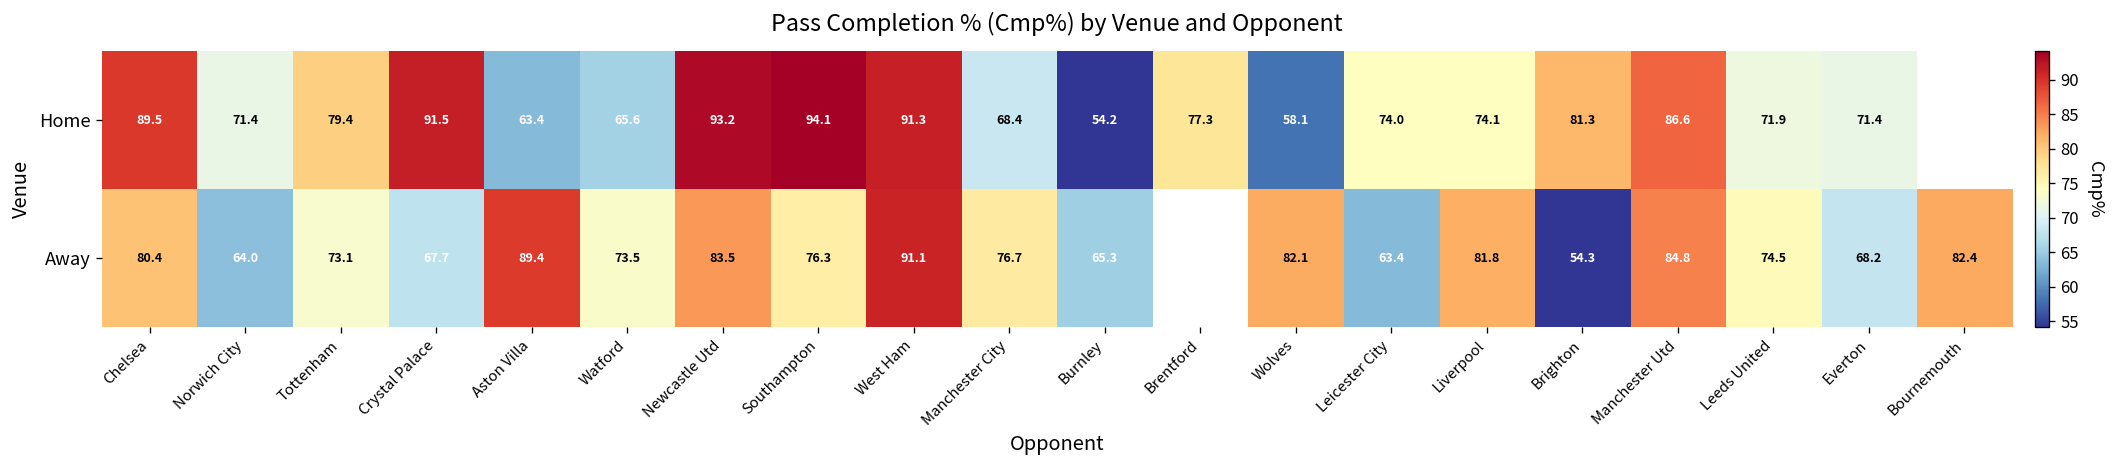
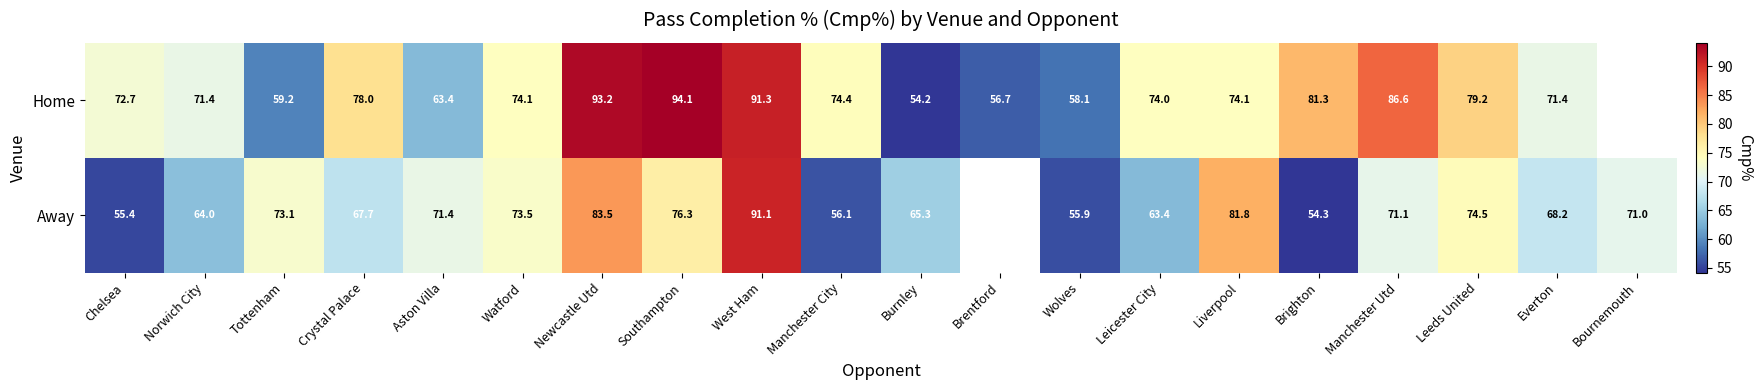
Home, Chelsea: 89.5 -> 72.7
Home, Tottenham: 79.4 -> 59.2
Home, Crystal Palace: 91.5 -> 78.0
Home, Watford: 65.6 -> 74.1
Home, Manchester City: 68.4 -> 74.4
Home, Brentford: 77.3 -> 56.7
Home, Leeds United: 71.9 -> 79.2
Away, Chelsea: 80.4 -> 55.4
Away, Aston Villa: 89.4 -> 71.4
Away, Manchester City: 76.7 -> 56.1
Away, Wolves: 82.1 -> 55.9
Away, Manchester Utd: 84.8 -> 71.1
Away, Bournemouth: 82.4 -> 71.0
